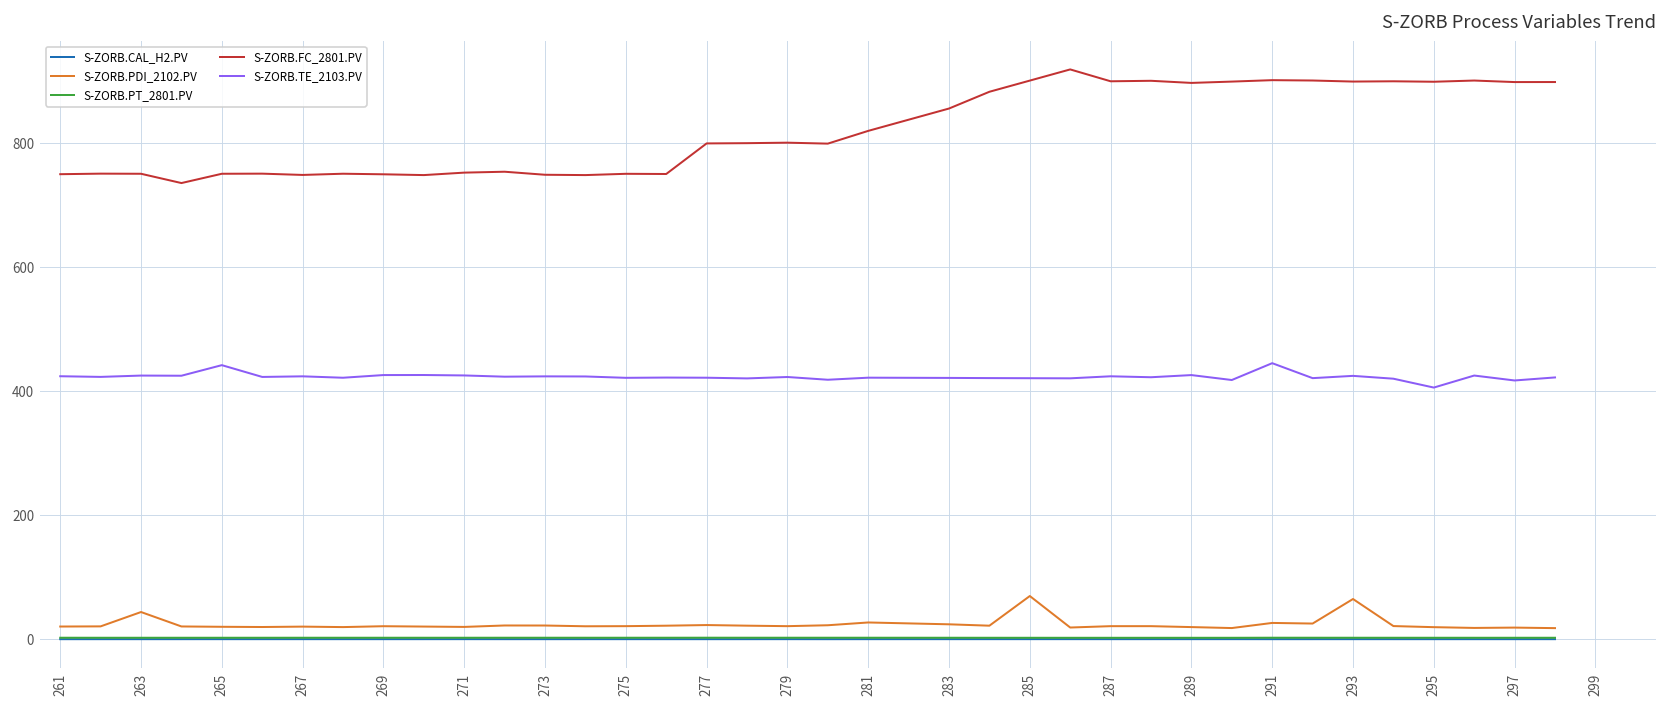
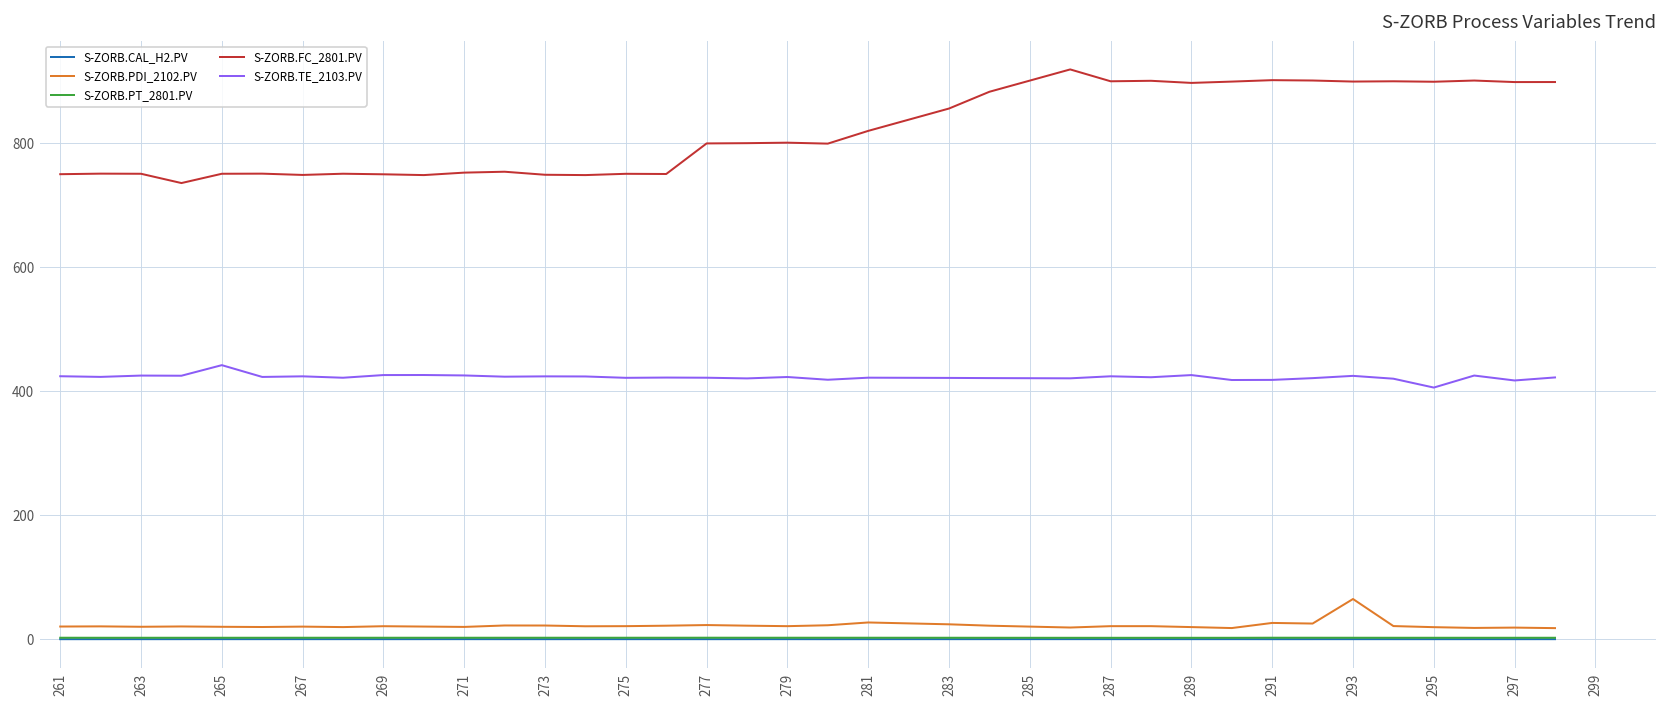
S-ZORB.PDI_2102.PV, 263: 40 -> 20
S-ZORB.PDI_2102.PV, 285: 70 -> 20
S-ZORB.TE_2103.PV, 291: 450 -> 420
